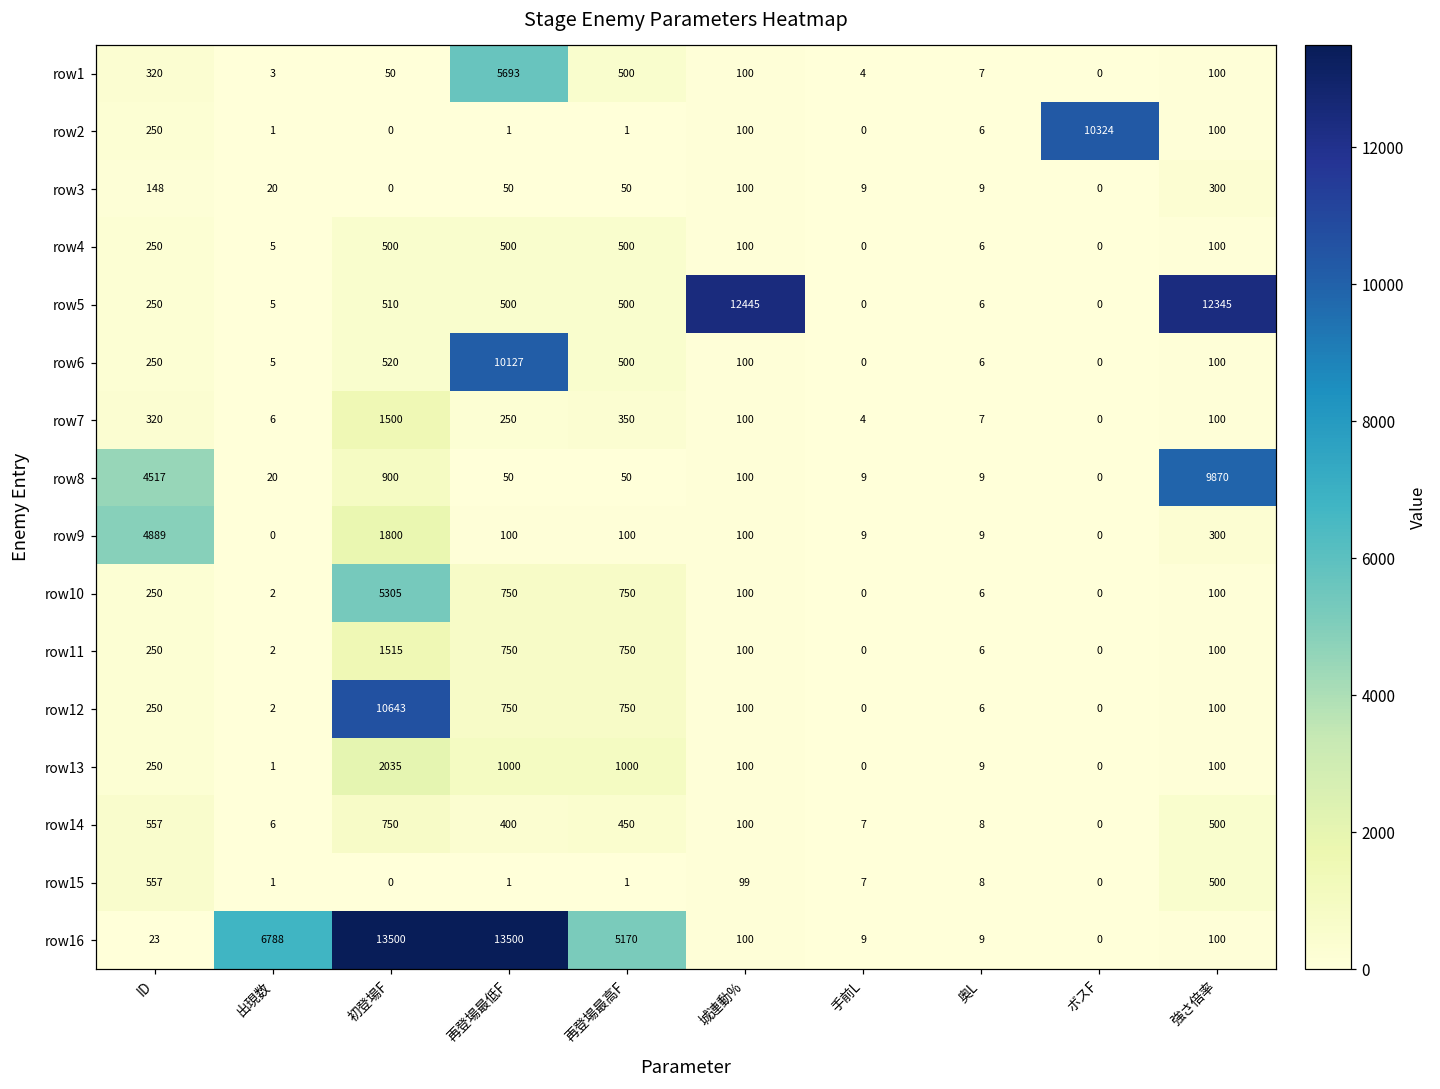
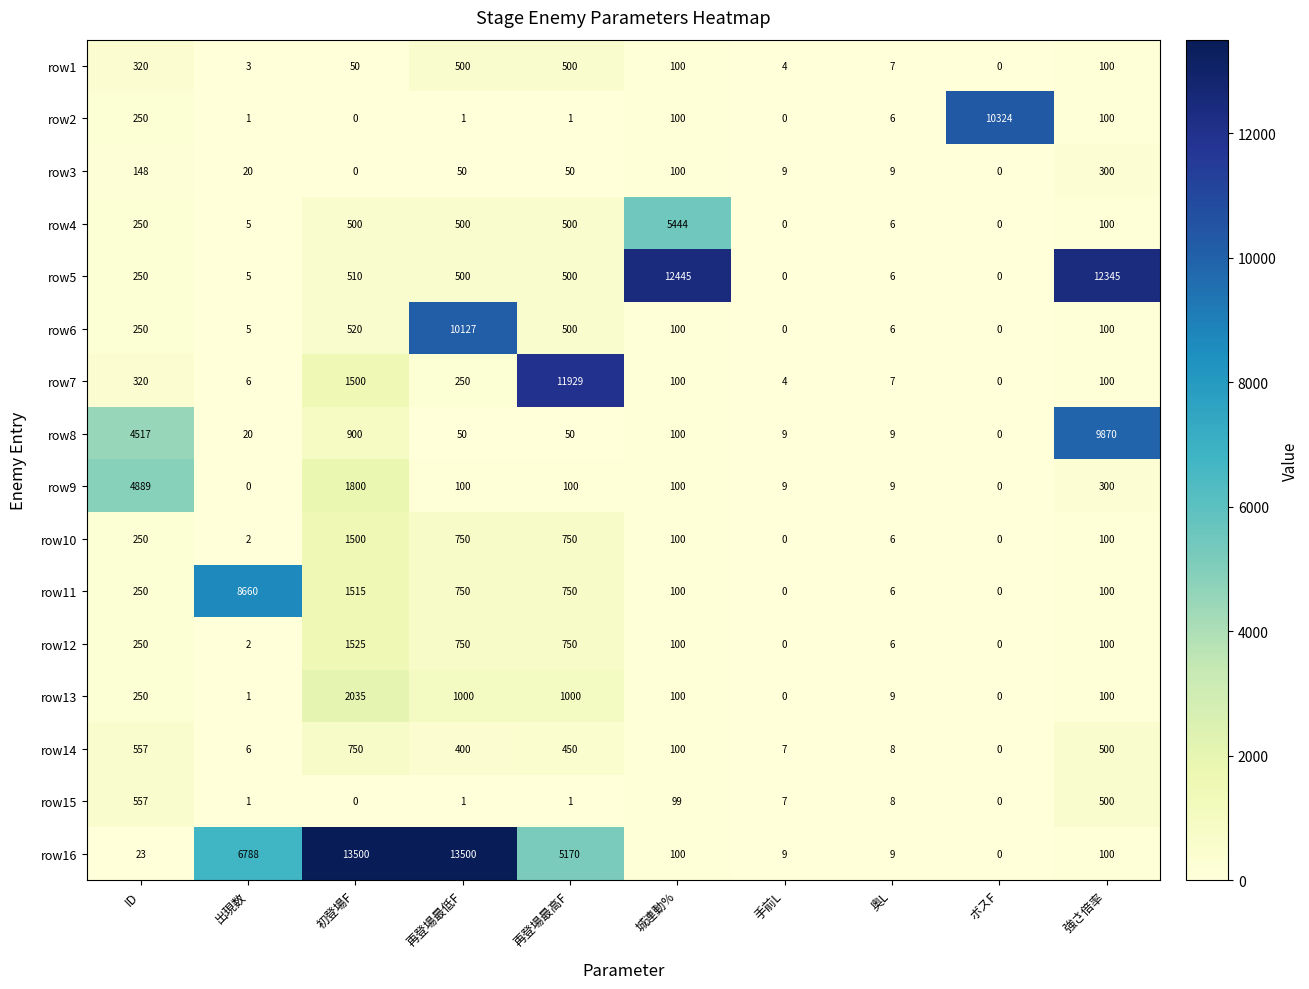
row1, 再登場最低F: 5693 -> 500
row4, 城連動%: 100 -> 5444
row7, 再登場最高F: 350 -> 11929
row10, 初登場F: 5305 -> 1500
row11, 出現数: 2 -> 8660
row12, 初登場F: 10643 -> 1525
